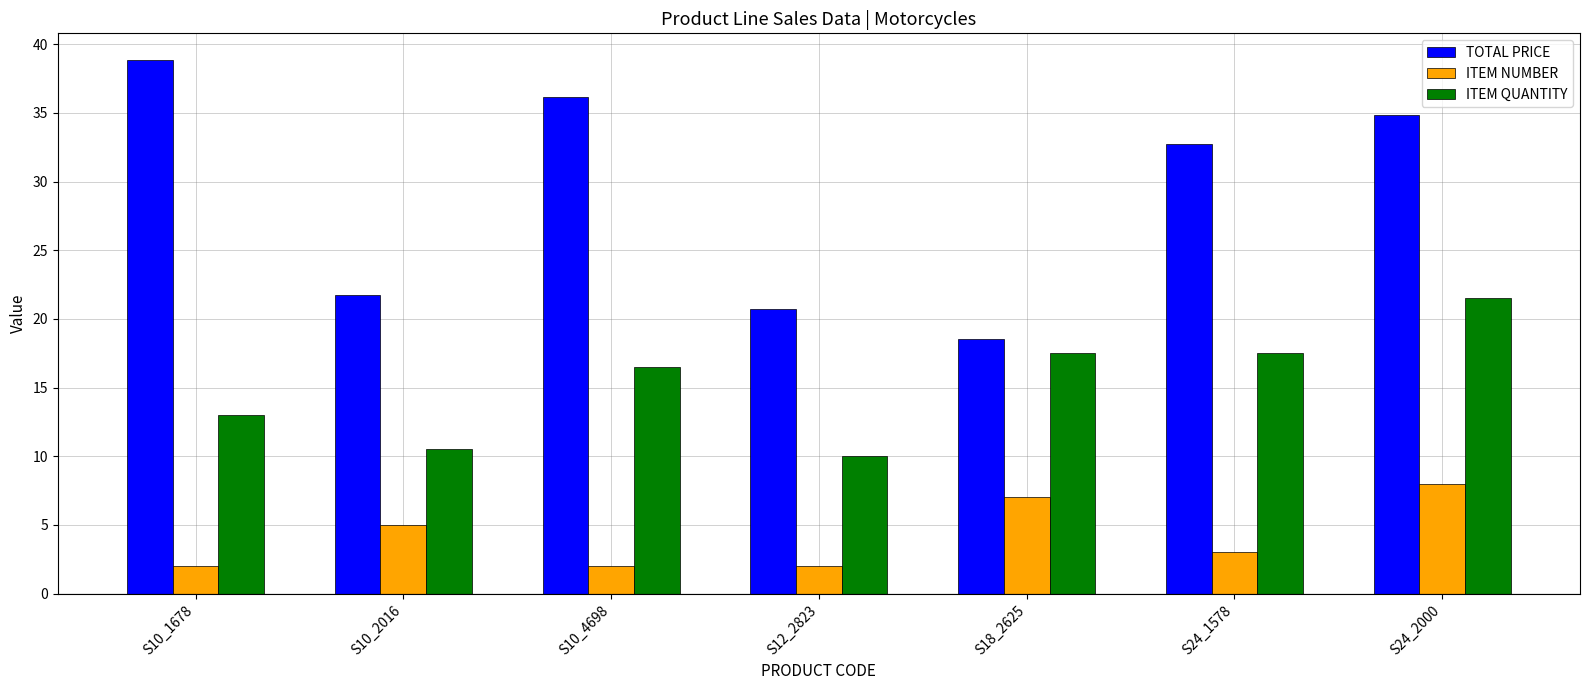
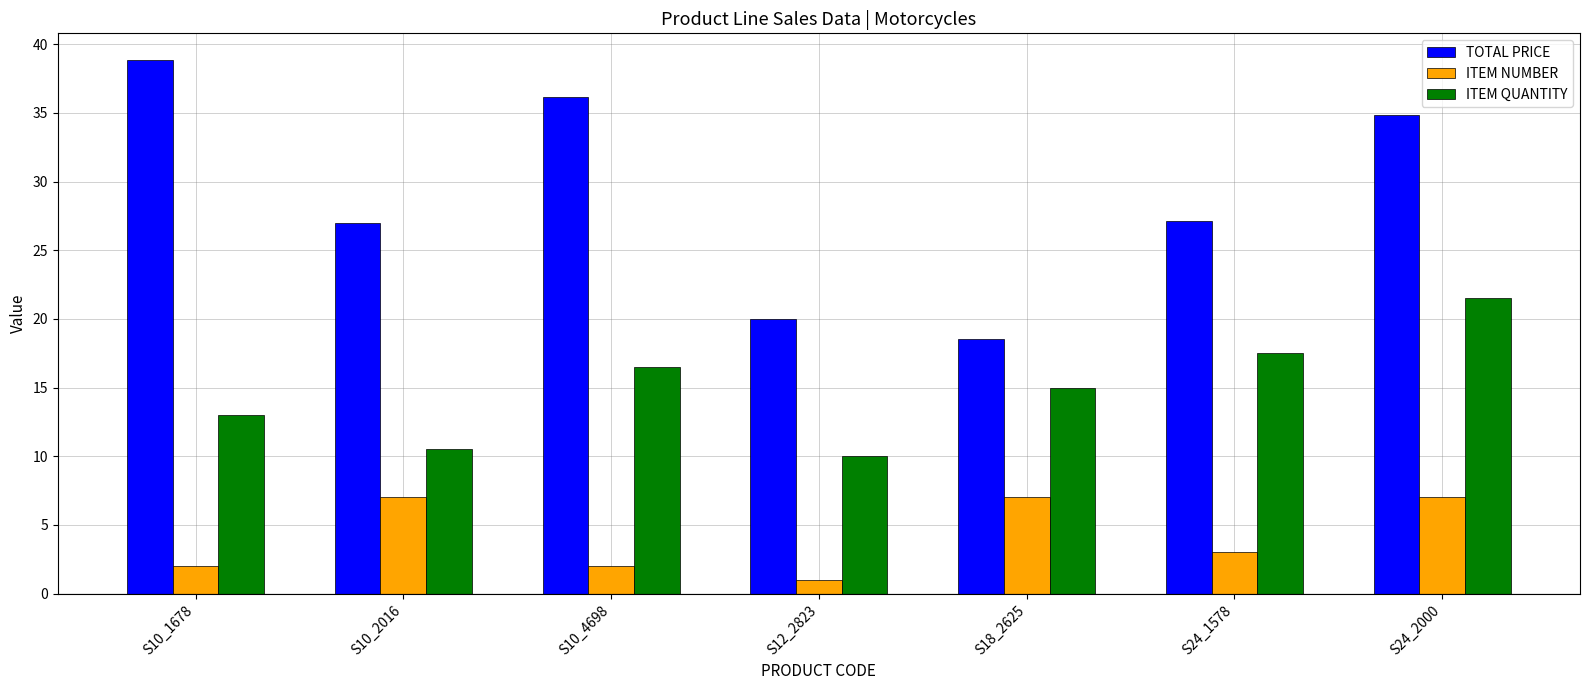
TOTAL PRICE, S10_2016: 21.7 -> 27.0
ITEM NUMBER, S10_2016: 5 -> 7
TOTAL PRICE, S12_2823: 20.7 -> 20.0
ITEM NUMBER, S12_2823: 2 -> 1
ITEM QUANTITY, S18_2625: 17.5 -> 15.0
TOTAL PRICE, S24_1578: 32.7 -> 27.1
ITEM NUMBER, S24_2000: 8 -> 7
